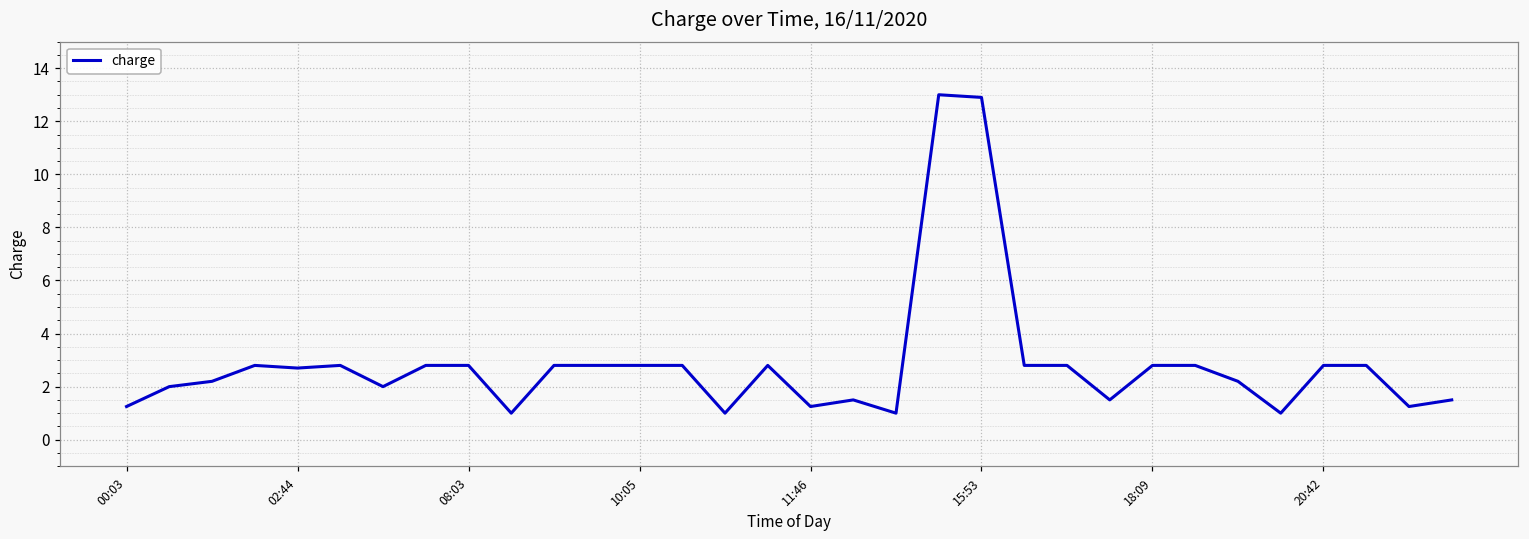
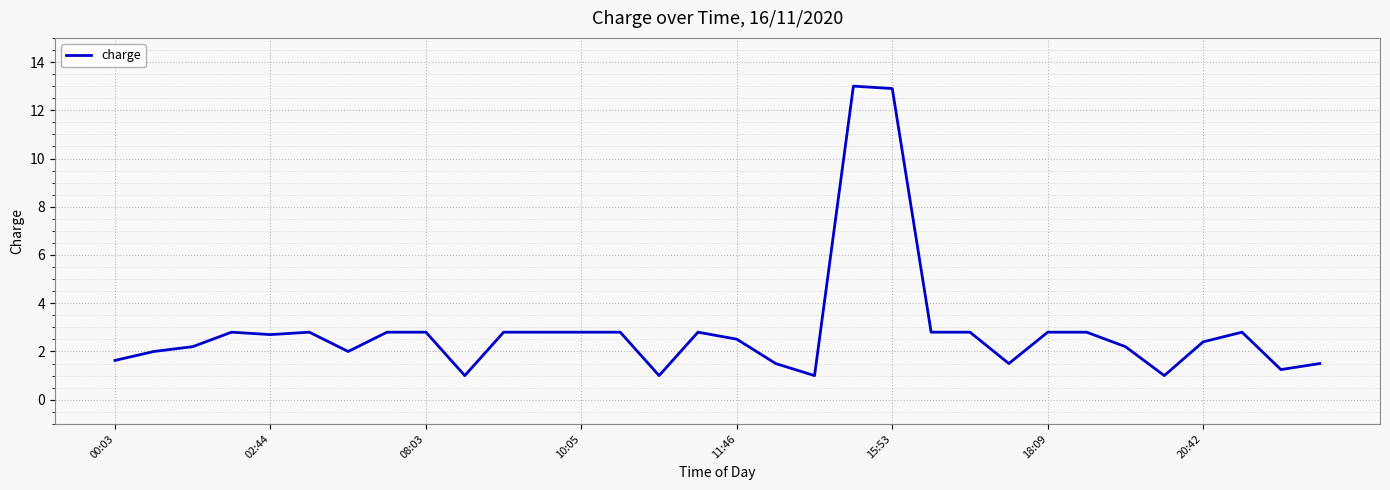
00:03: 1.3 -> 1.6
11:46: 1.3 -> 2.5
20:42: 2.8 -> 2.4
